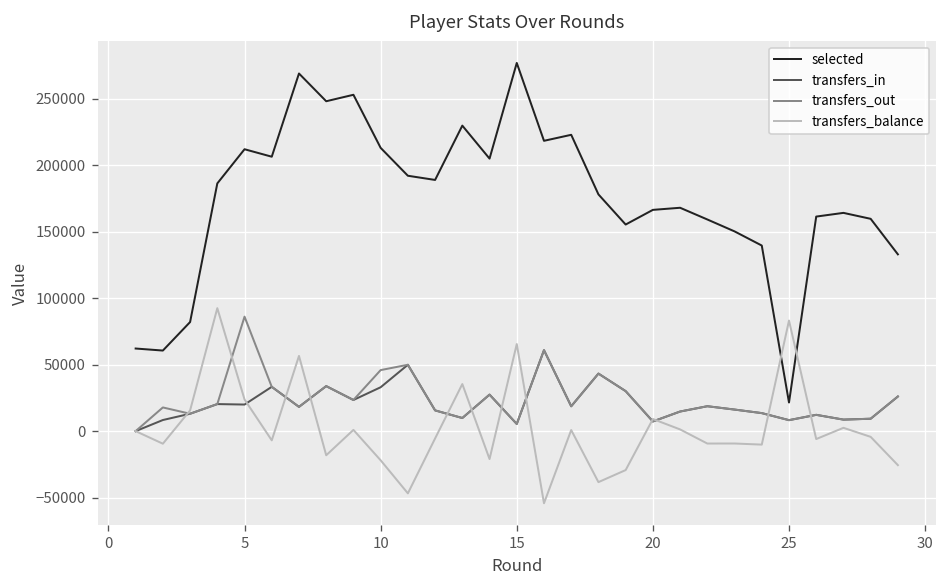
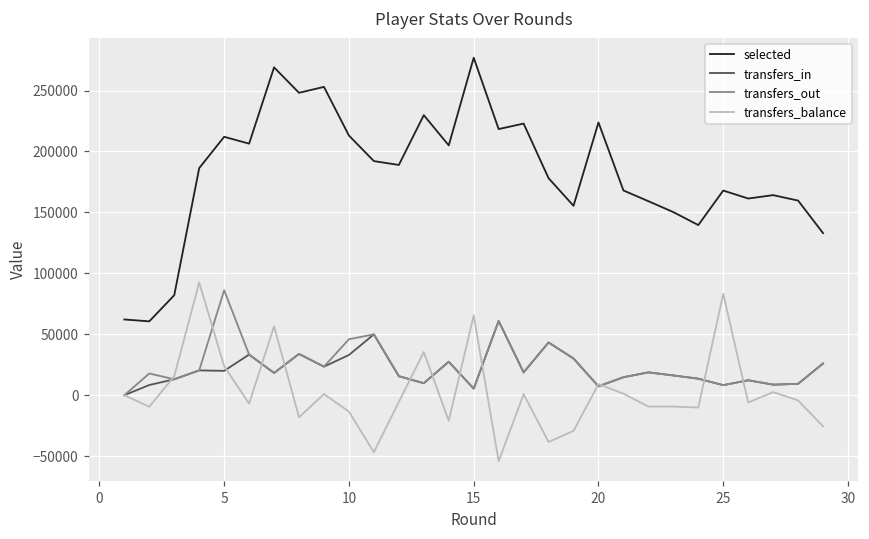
transfers_balance, 10: -22000 -> -13000
selected, 20: 166000 -> 224000
selected, 25: 22000 -> 168000
